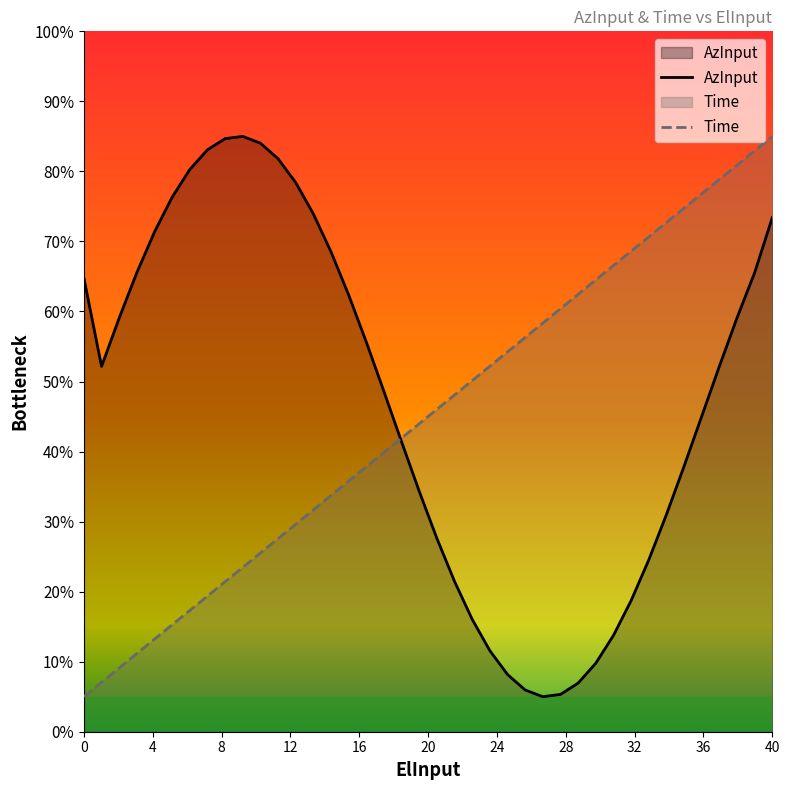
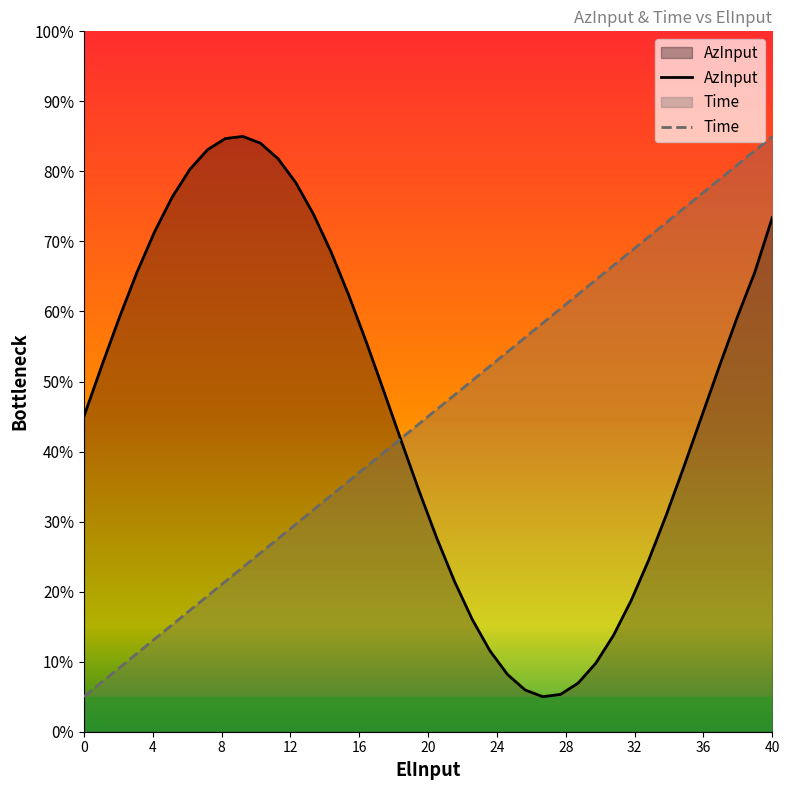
AzInput, 0: 65% -> 45%
